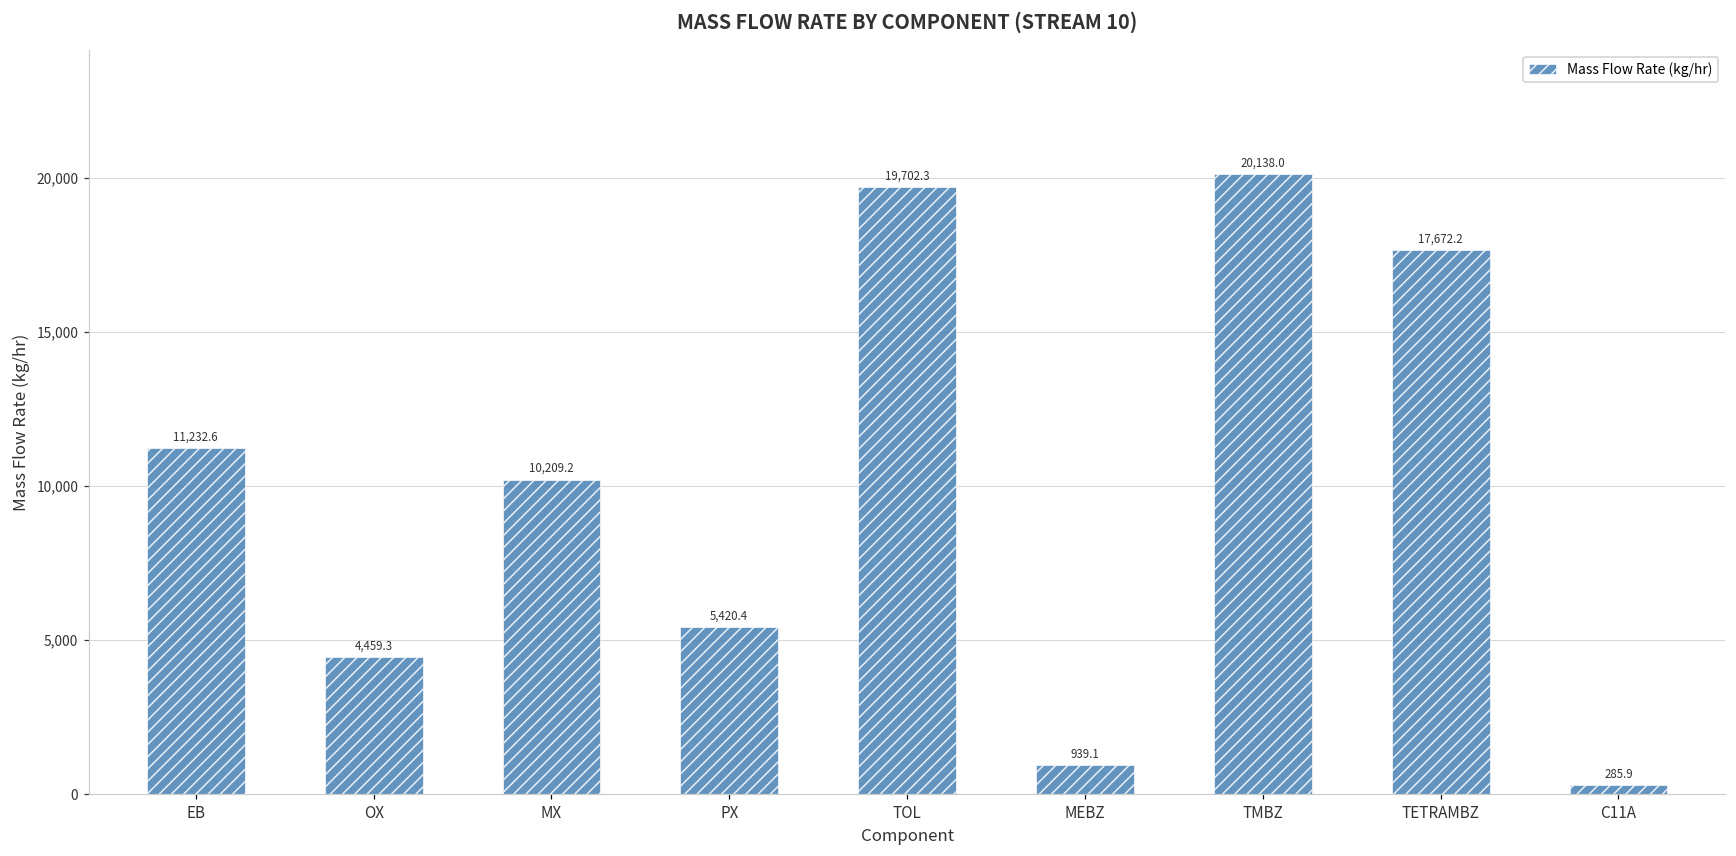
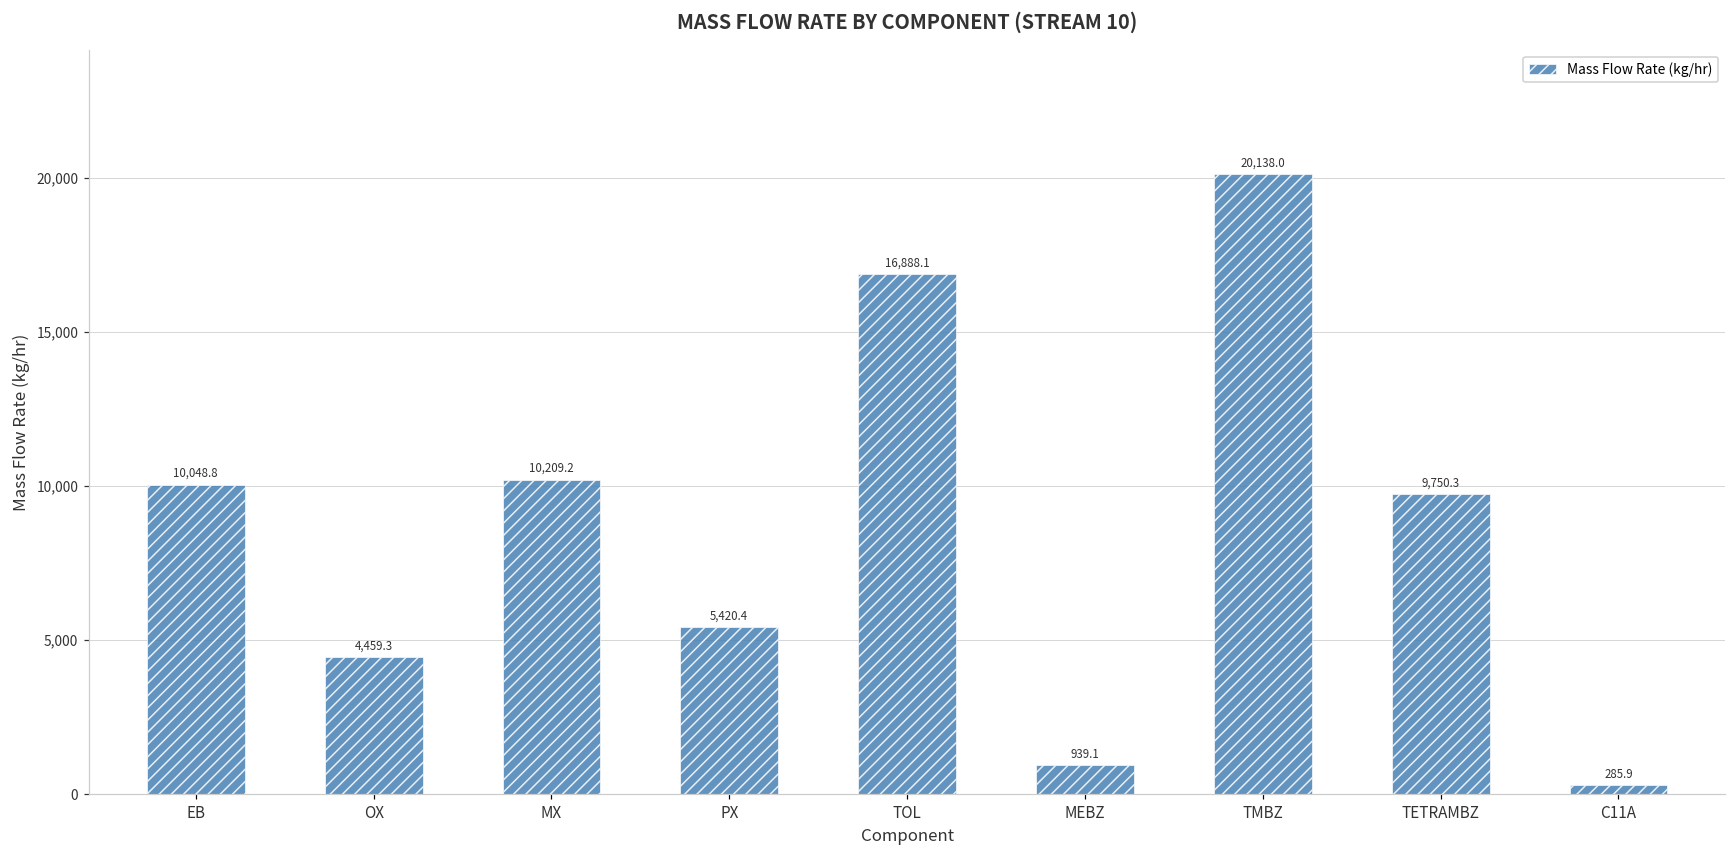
EB: 11,232.6 -> 10,048.8
TOL: 19,702.3 -> 16,888.1
TETRAMBZ: 17,672.2 -> 9,750.3
